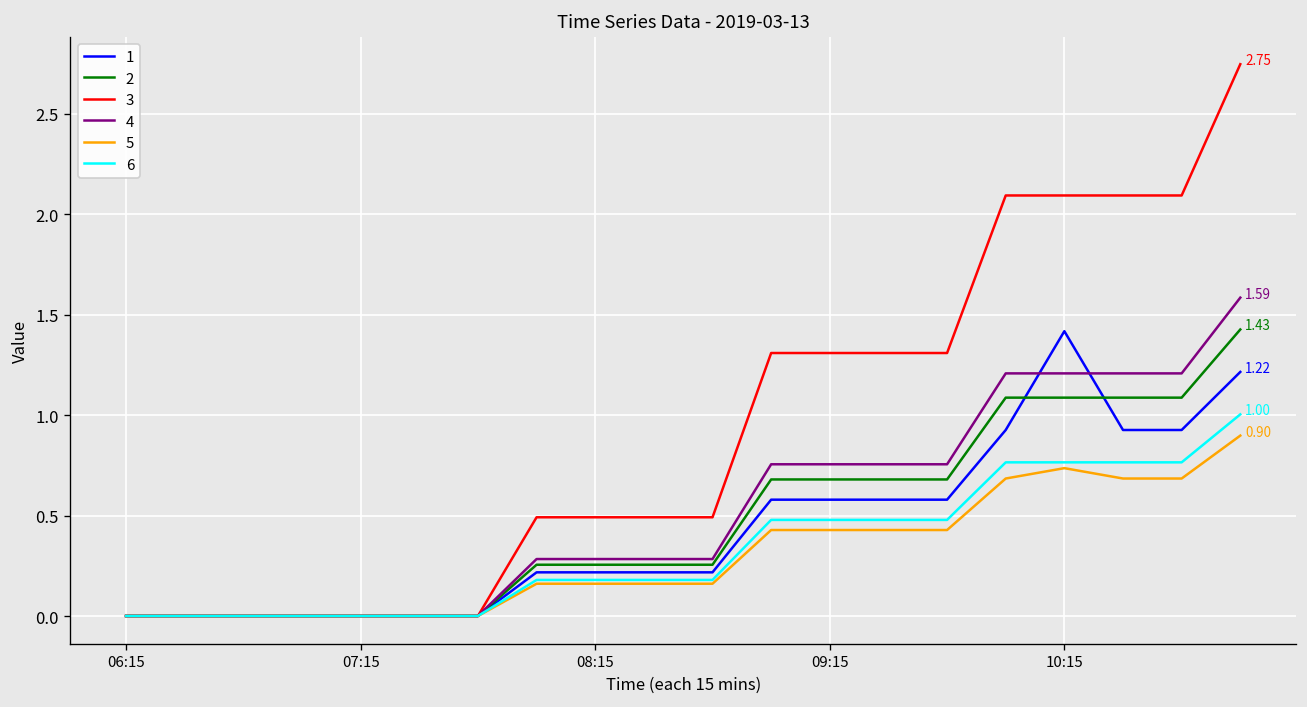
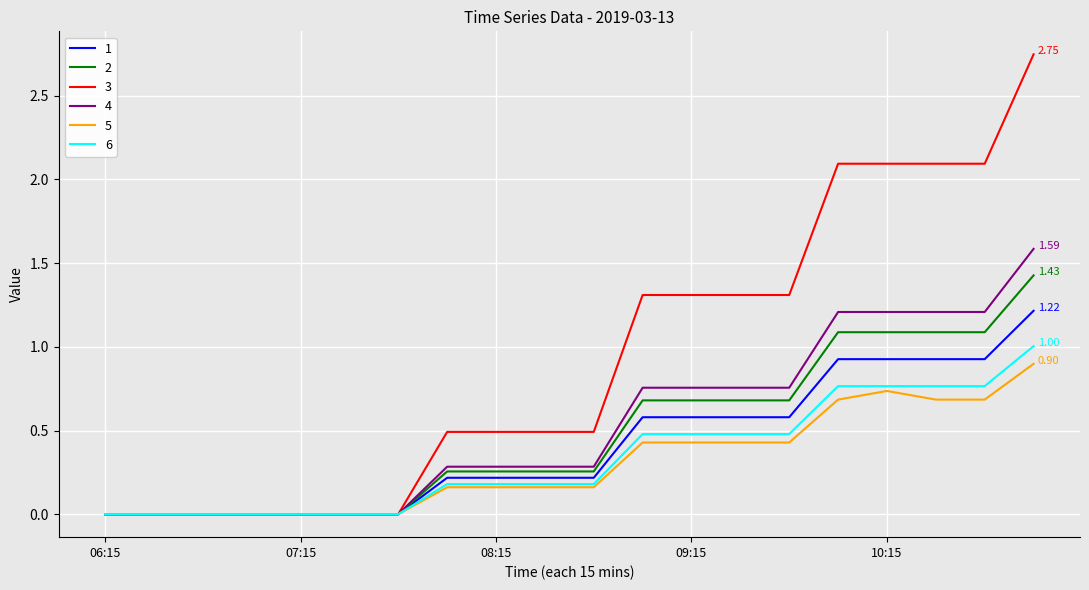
1, 10:15: 1.42 -> 0.93
